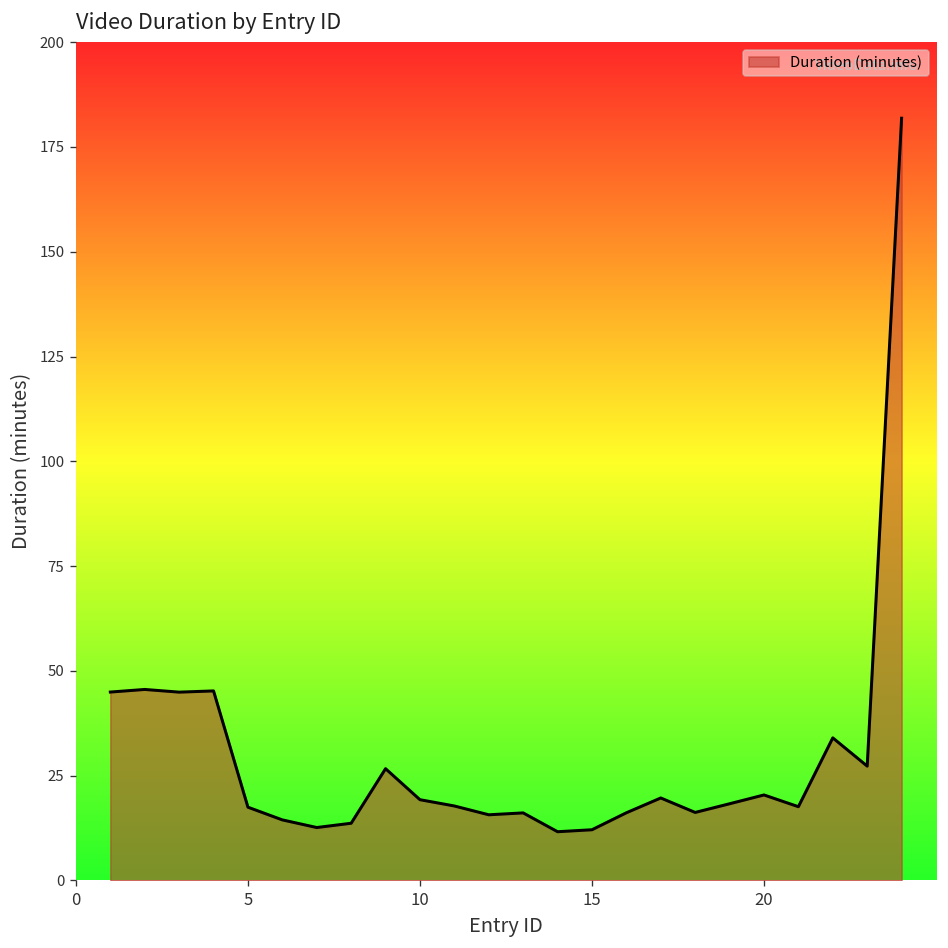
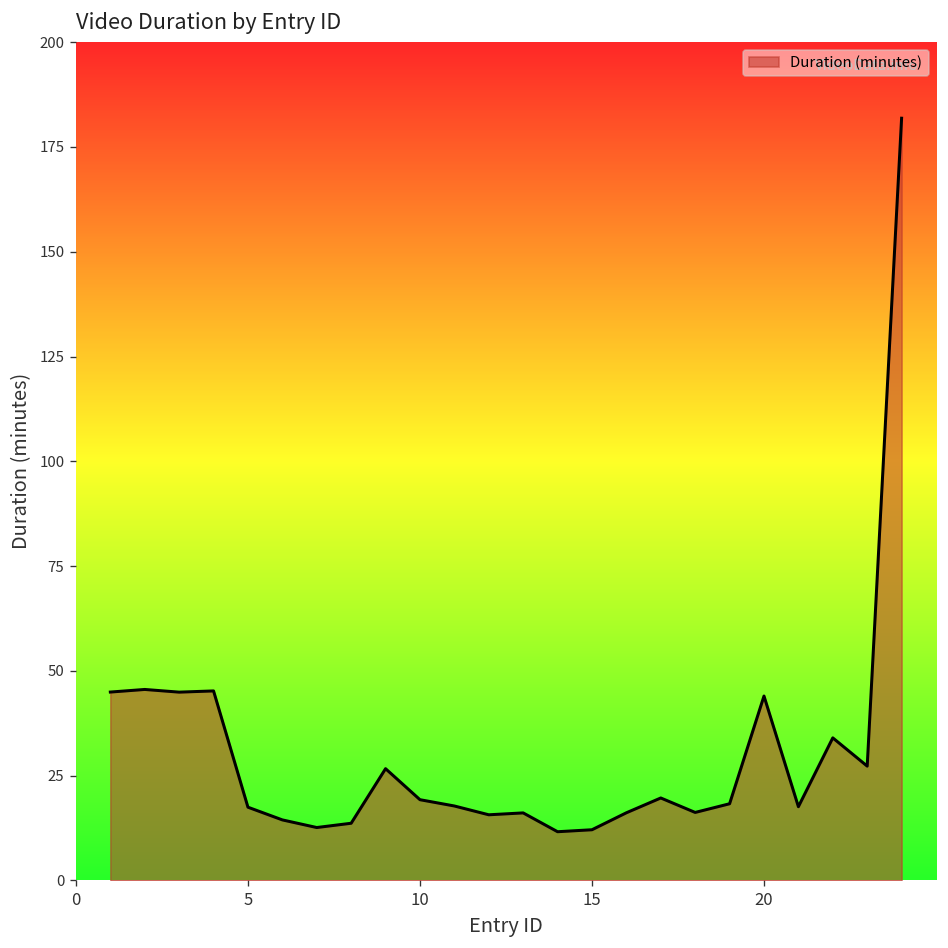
20: 20 -> 44
